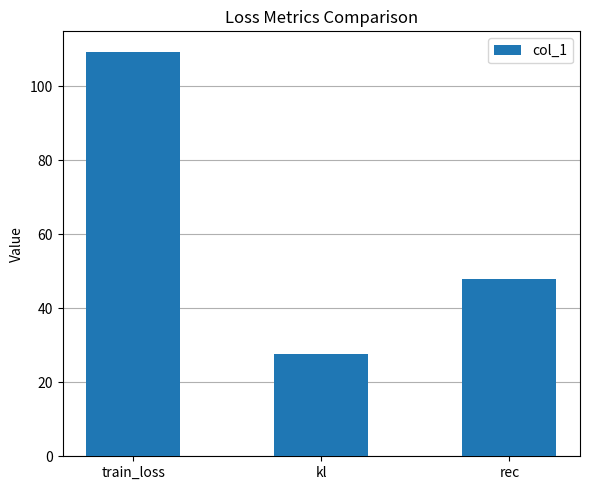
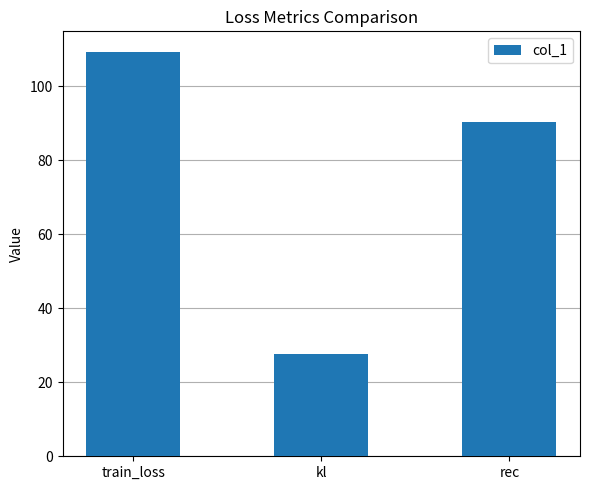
rec: 48 -> 90
